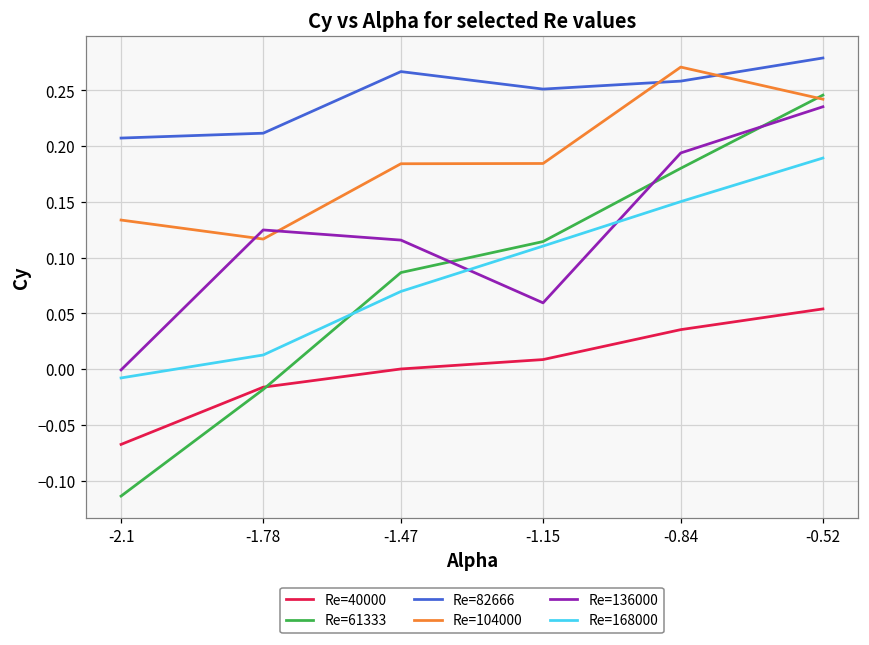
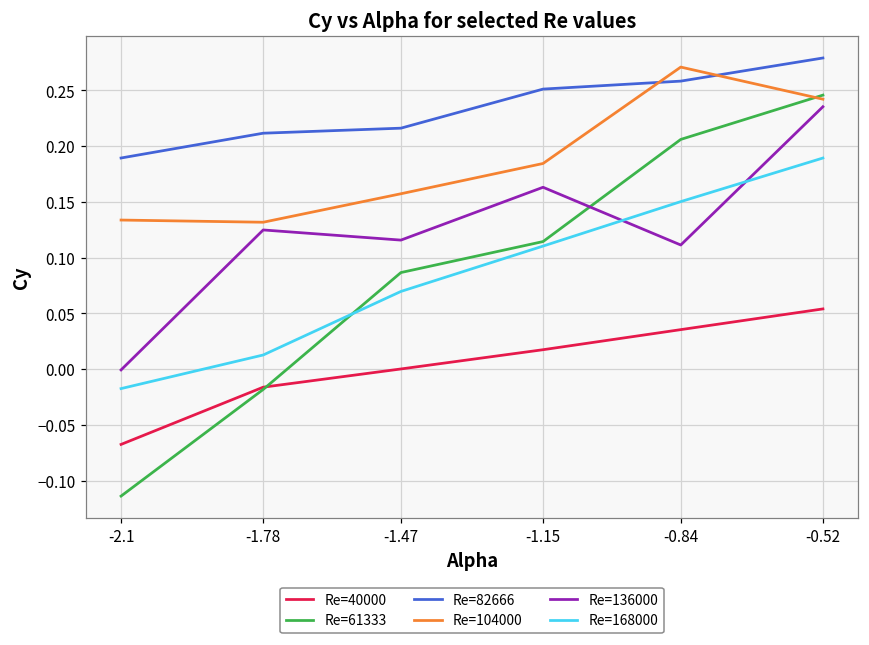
Re=82666, -2.1: 0.207 -> 0.189
Re=168000, -2.1: -0.008 -> -0.017
Re=104000, -1.78: 0.117 -> 0.132
Re=82666, -1.47: 0.267 -> 0.216
Re=104000, -1.47: 0.184 -> 0.157
Re=40000, -1.15: 0.009 -> 0.018
Re=136000, -1.15: 0.060 -> 0.163
Re=61333, -0.84: 0.180 -> 0.206
Re=136000, -0.84: 0.194 -> 0.111
